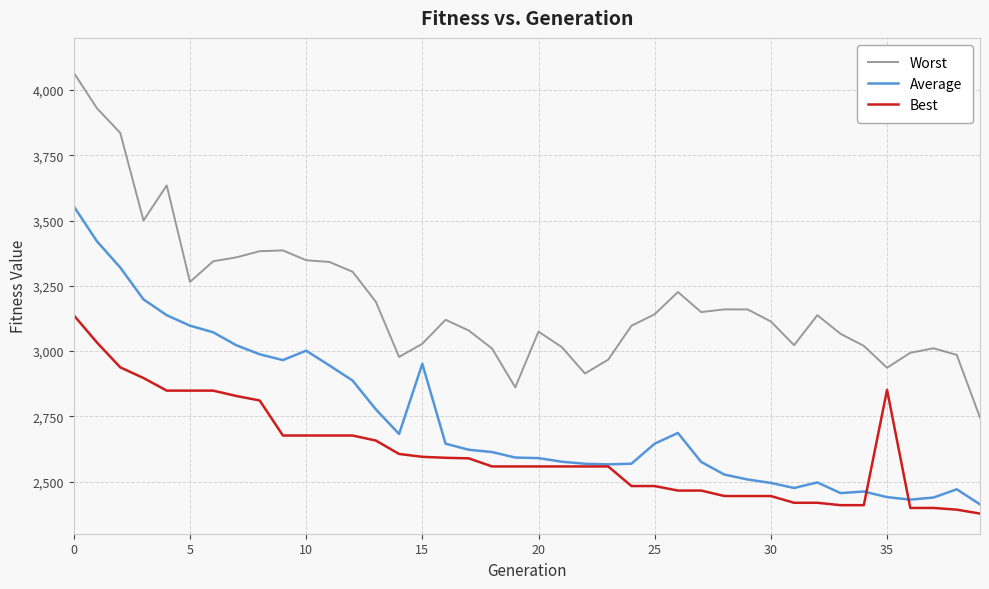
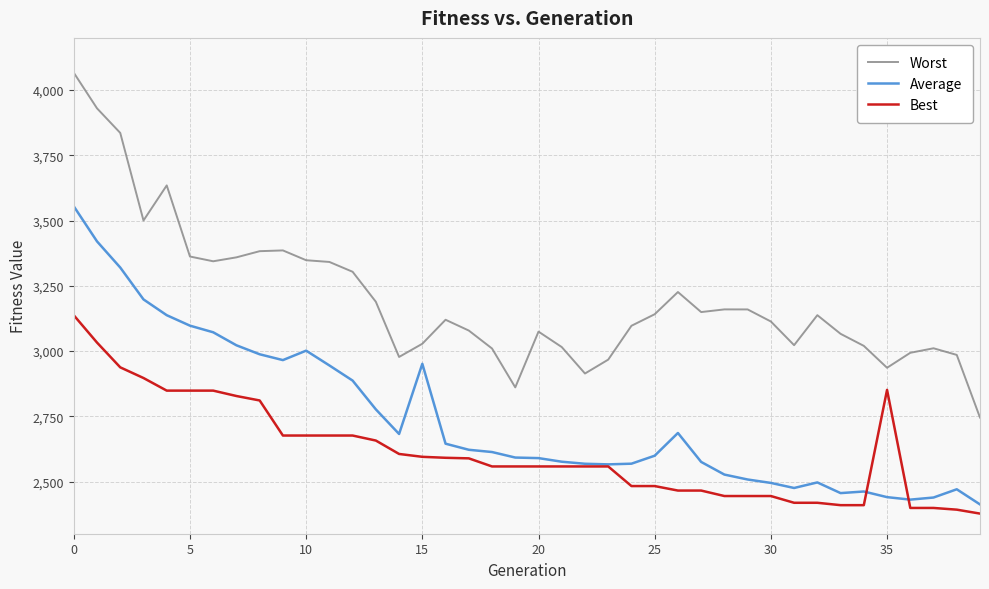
Worst, 5: 3,260 -> 3,360
Average, 25: 2,650 -> 2,600
